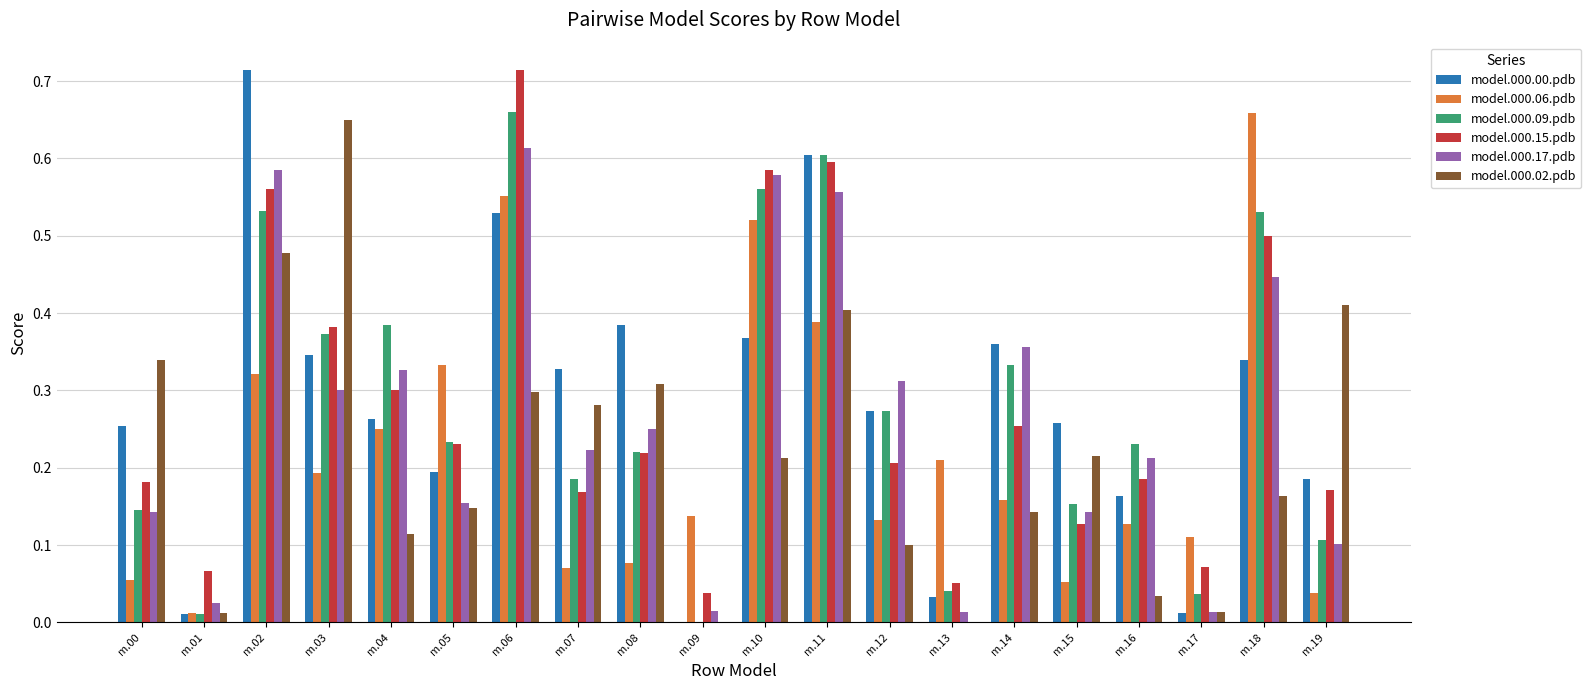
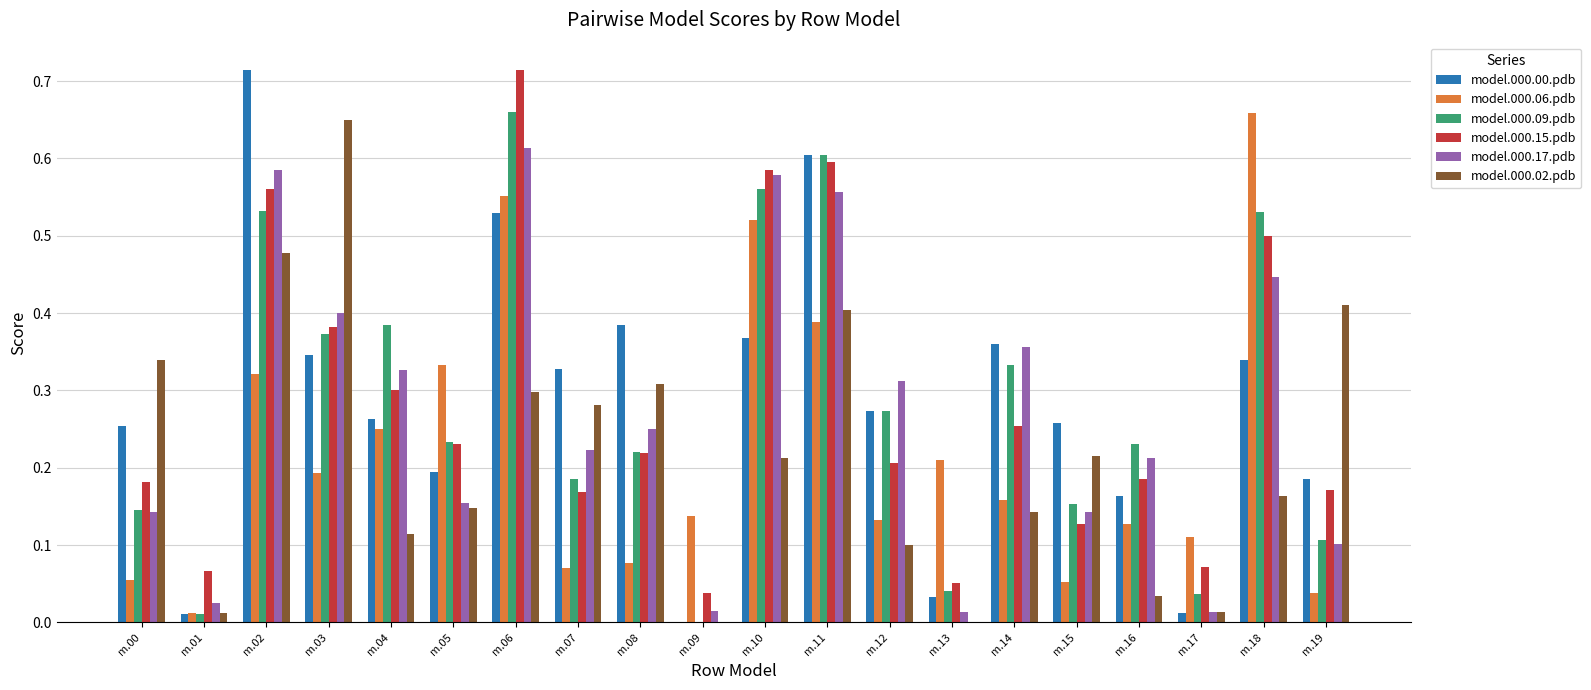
model.000.17.pdb, m.03: 0.3 -> 0.4
